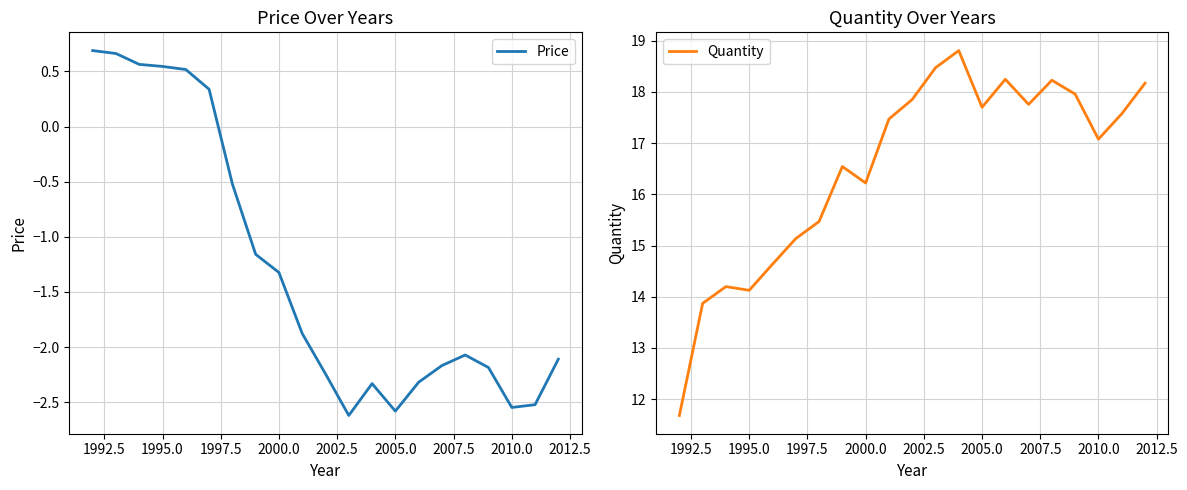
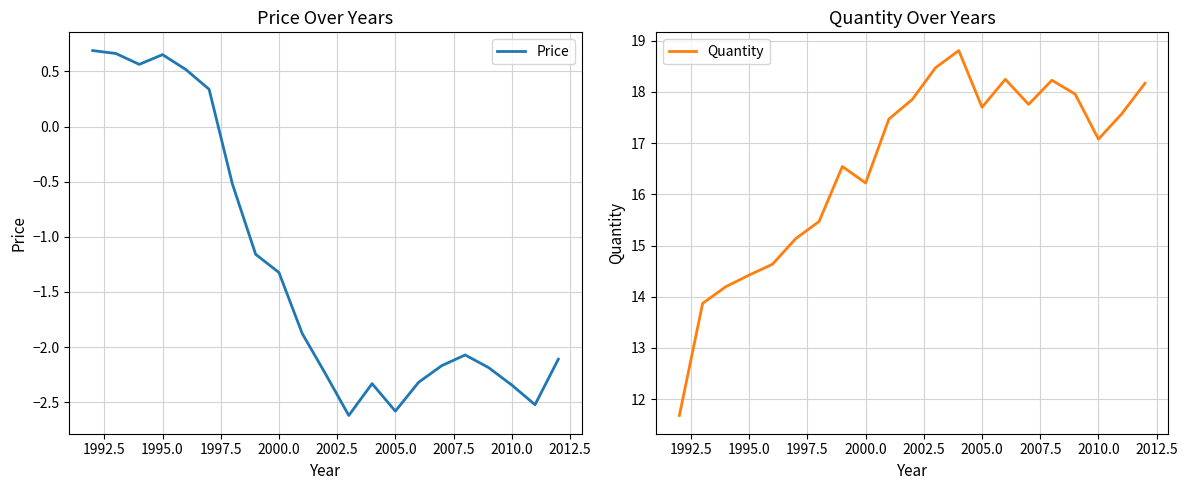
Price Over Years, 1995.0: 0.55 -> 0.65
Price Over Years, 2010.0: -2.55 -> -2.34
Quantity Over Years, 1995.0: 14.1 -> 14.4
